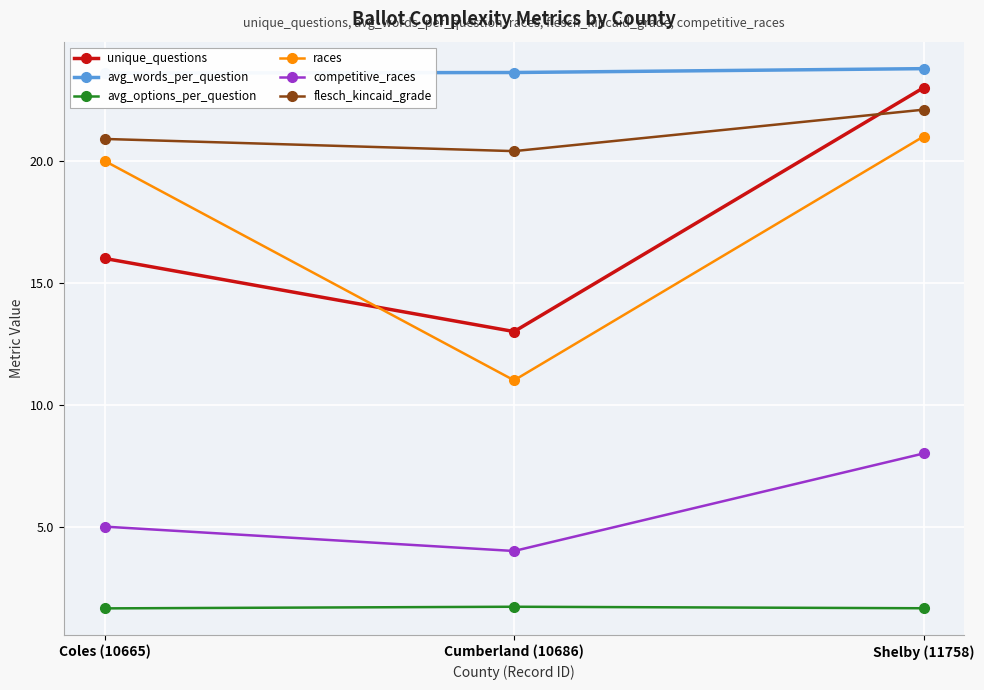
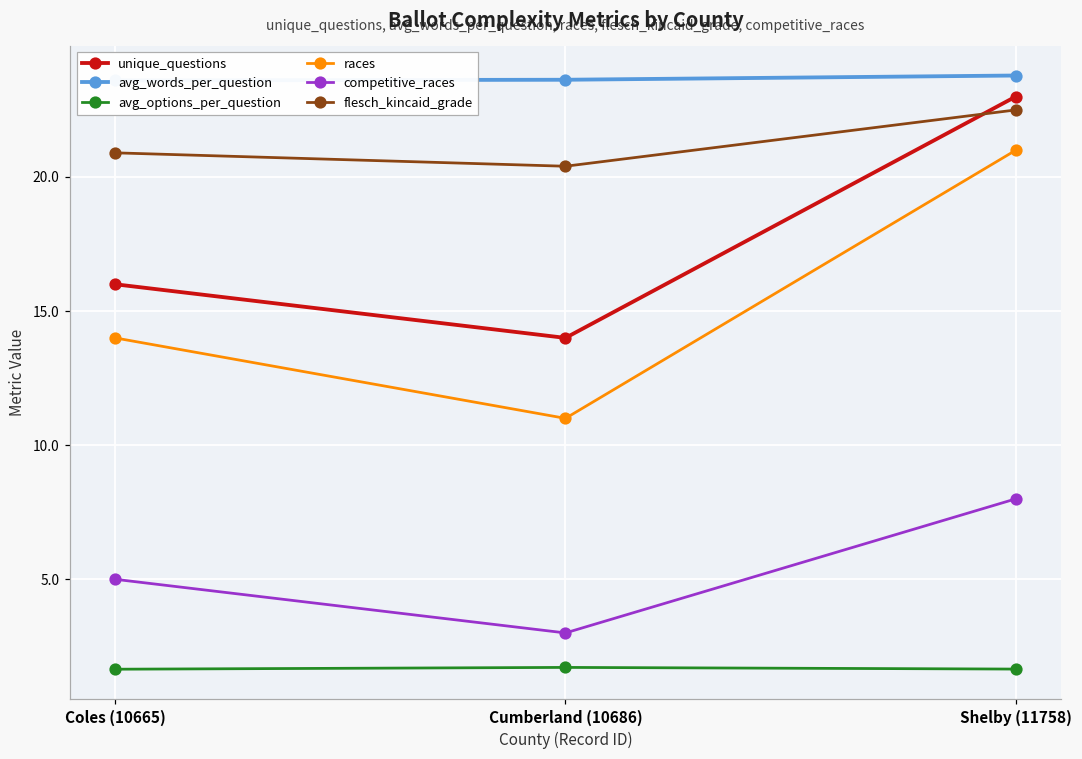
races, Coles (10665): 20 -> 14
unique_questions, Cumberland (10686): 13 -> 14
competitive_races, Cumberland (10686): 4 -> 3
flesch_kincaid_grade, Shelby (11758): 22.1 -> 22.5
